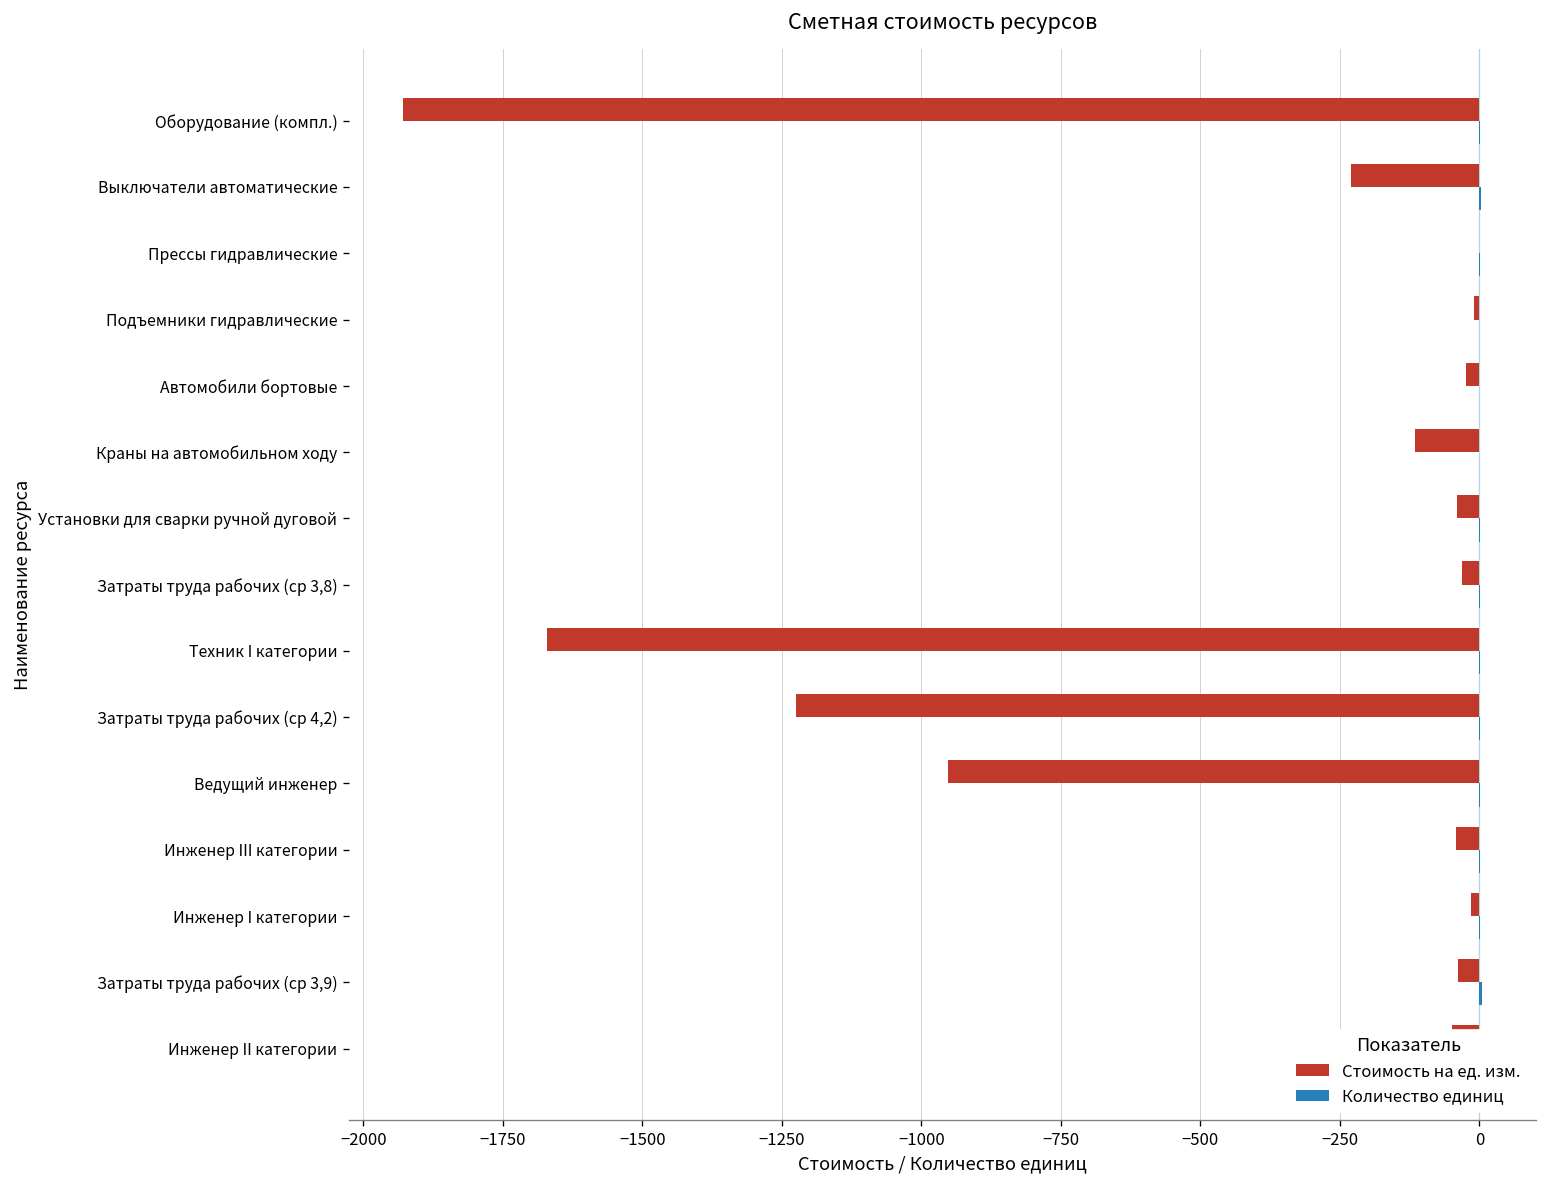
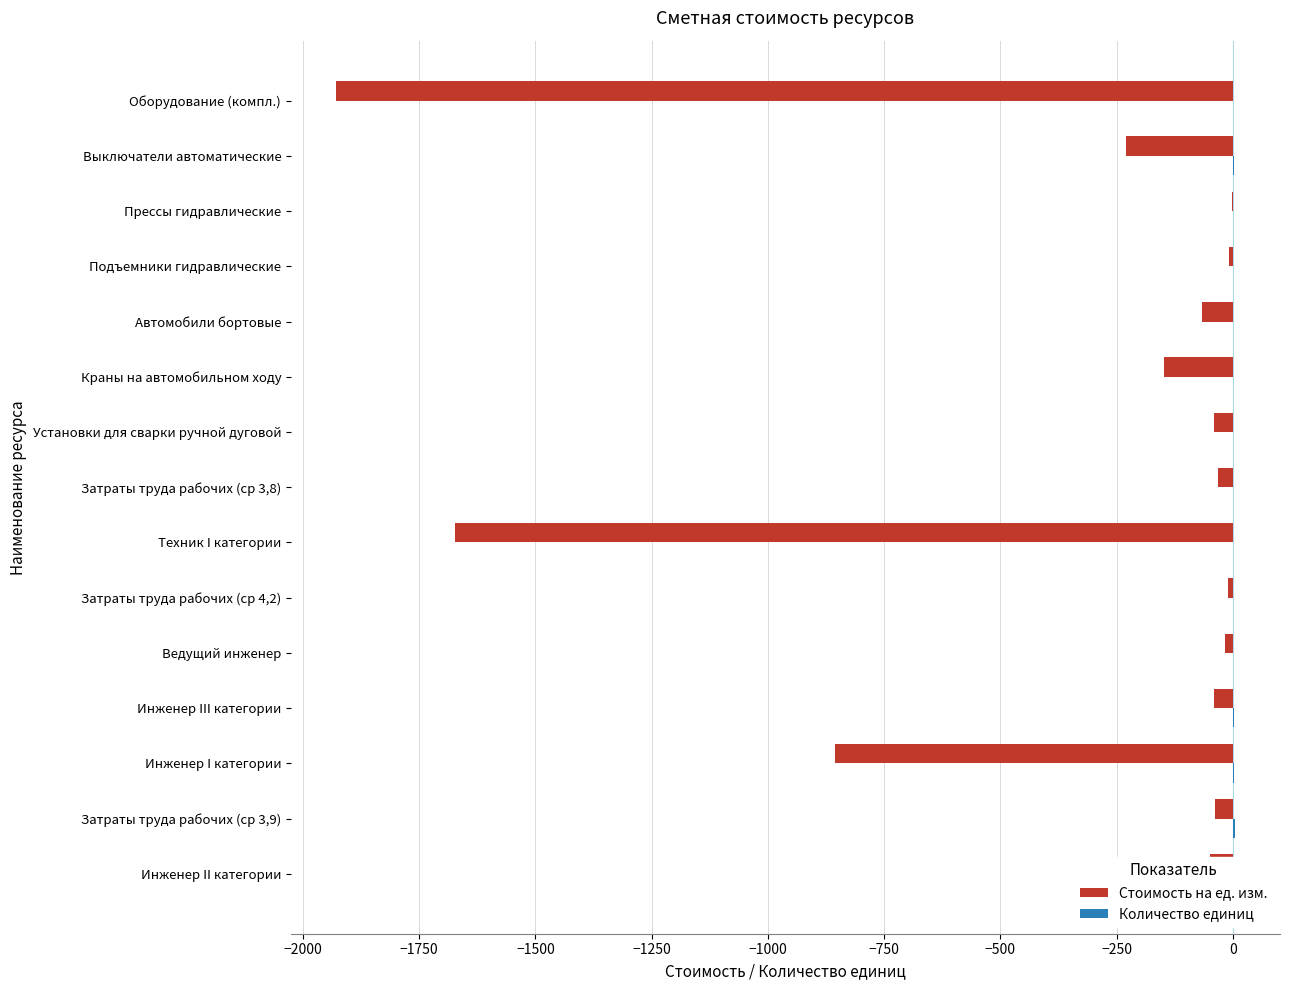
Стоимость на ед. изм., Автомобили бортовые: -20 -> -70
Стоимость на ед. изм., Краны на автомобильном ходу: -120 -> -150
Стоимость на ед. изм., Затраты труда рабочих (ср 4,2): -1220 -> -10
Стоимость на ед. изм., Ведущий инженер: -950 -> -20
Стоимость на ед. изм., Инженер I категории: -20 -> -860
